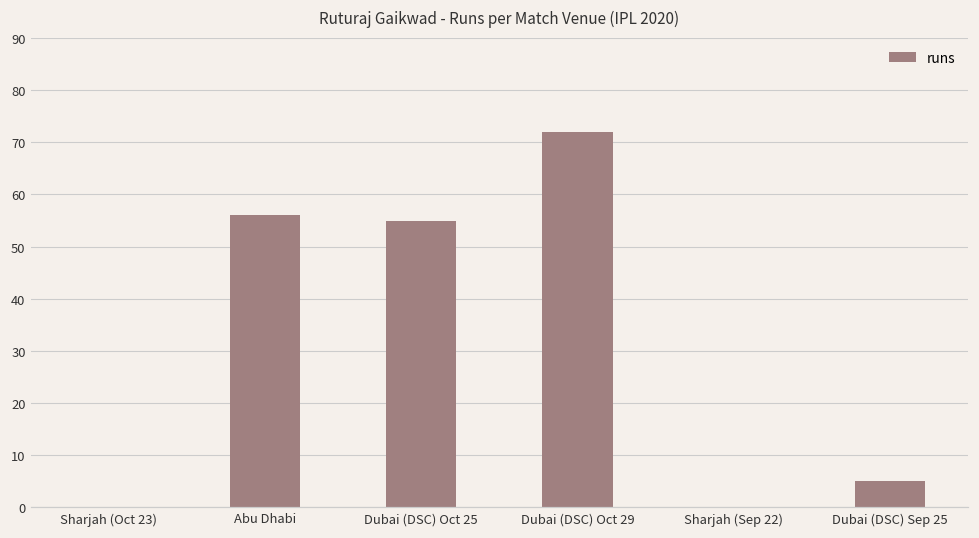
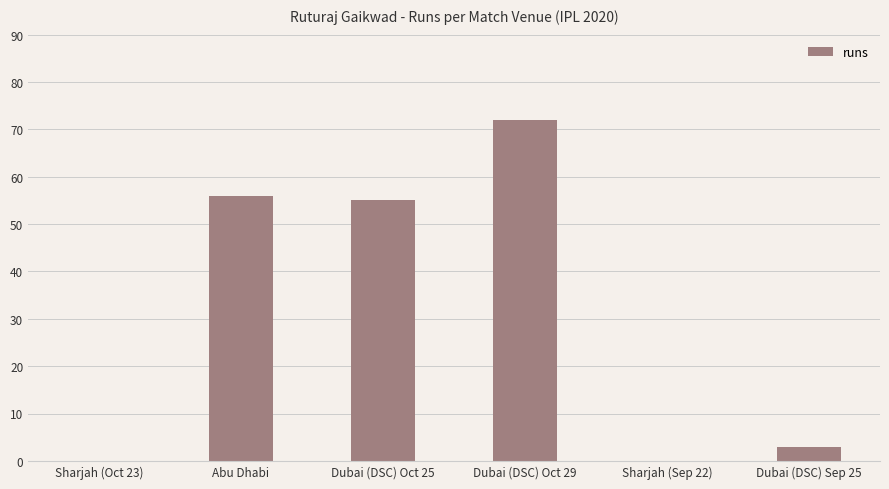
Dubai (DSC) Sep 25: 5 -> 3
